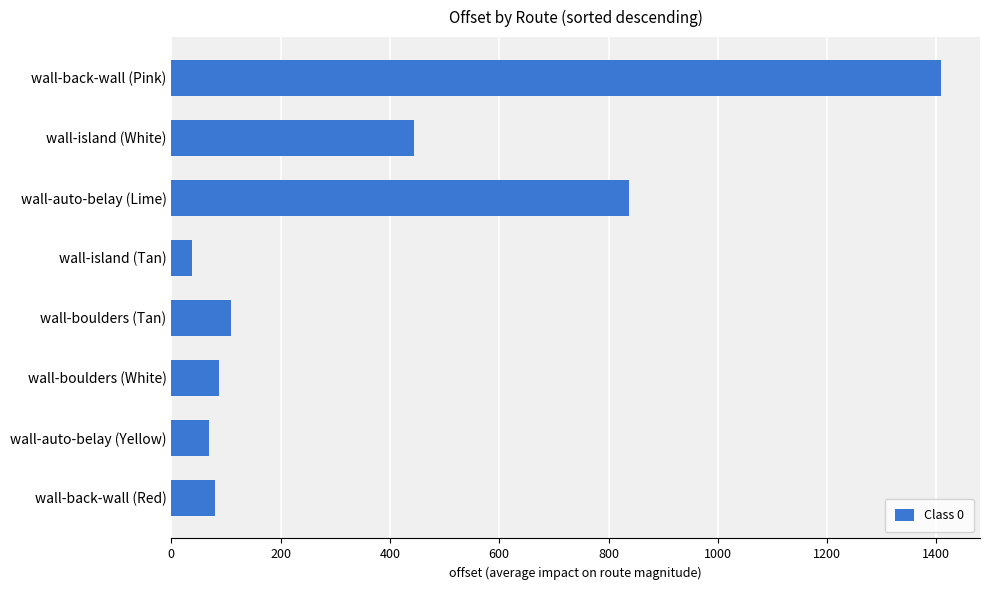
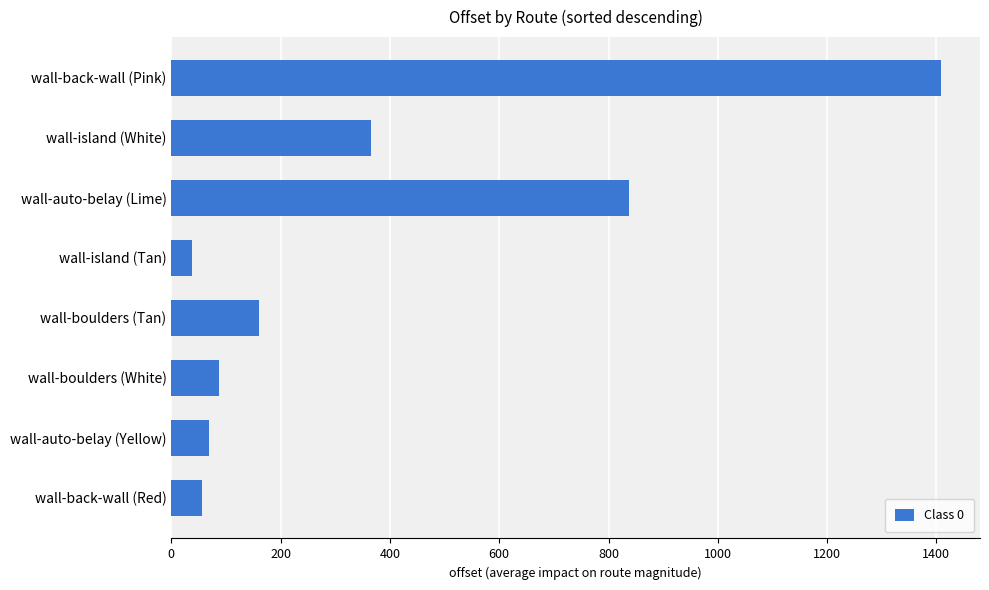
wall-island (White): 440 -> 360
wall-boulders (Tan): 110 -> 160
wall-back-wall (Red): 80 -> 60
